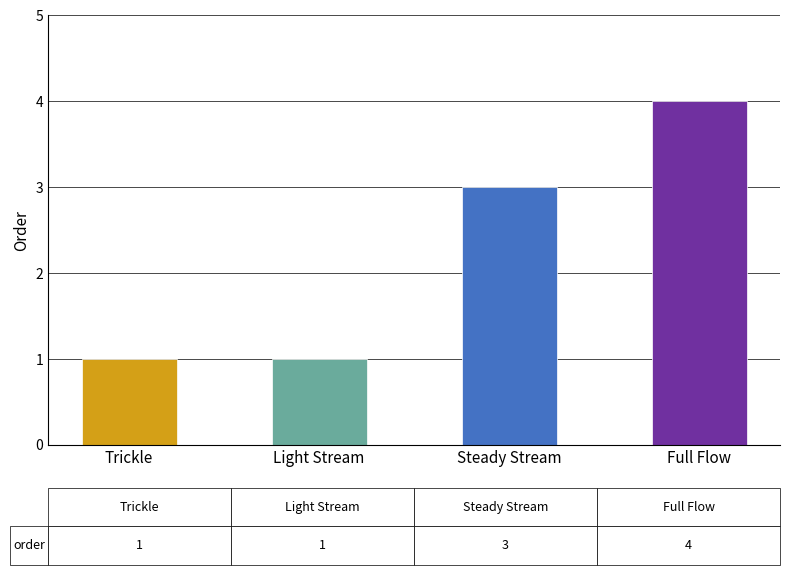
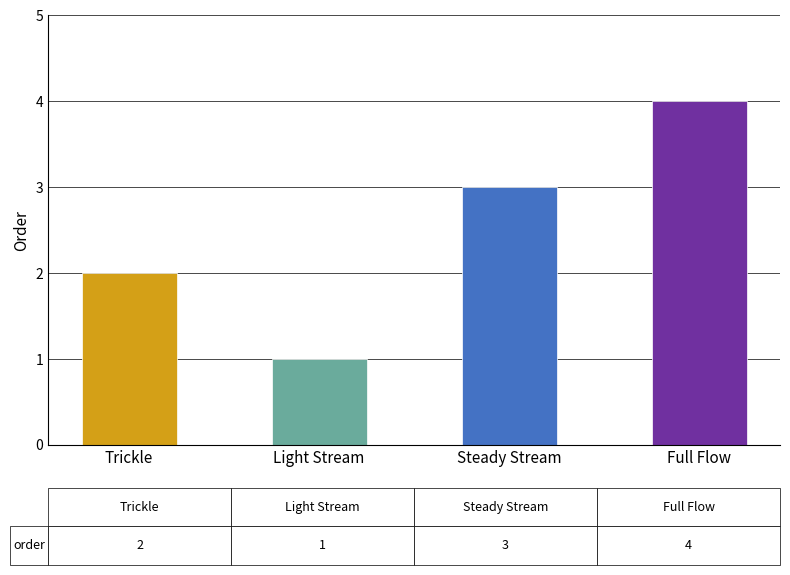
Trickle: 1 -> 2
